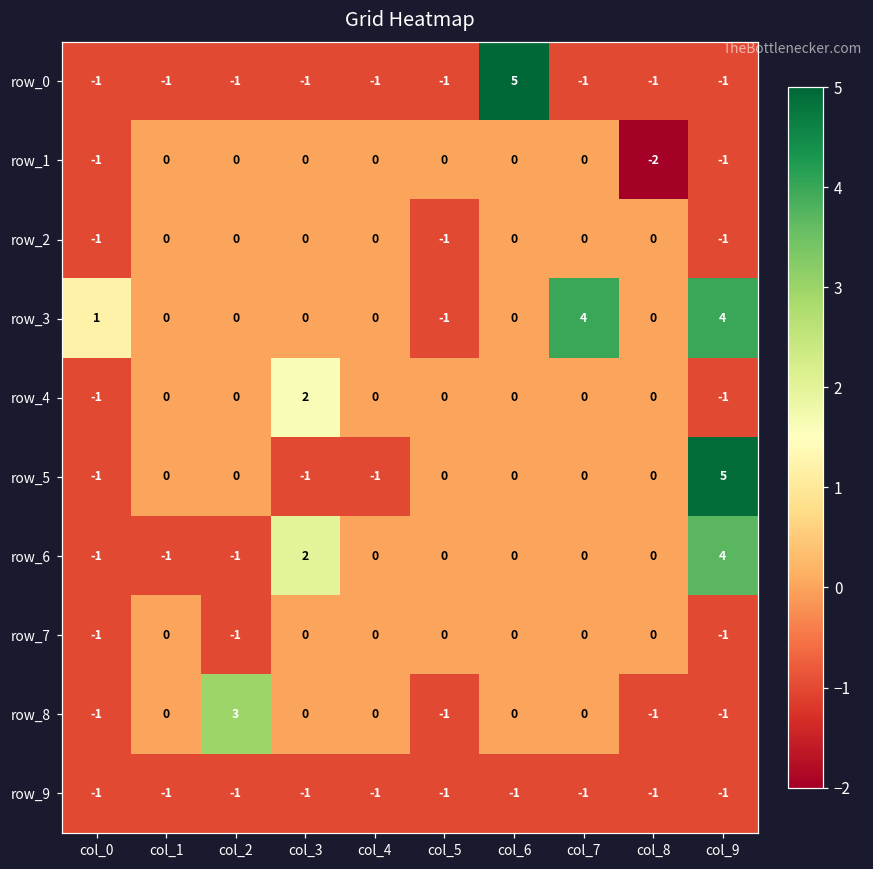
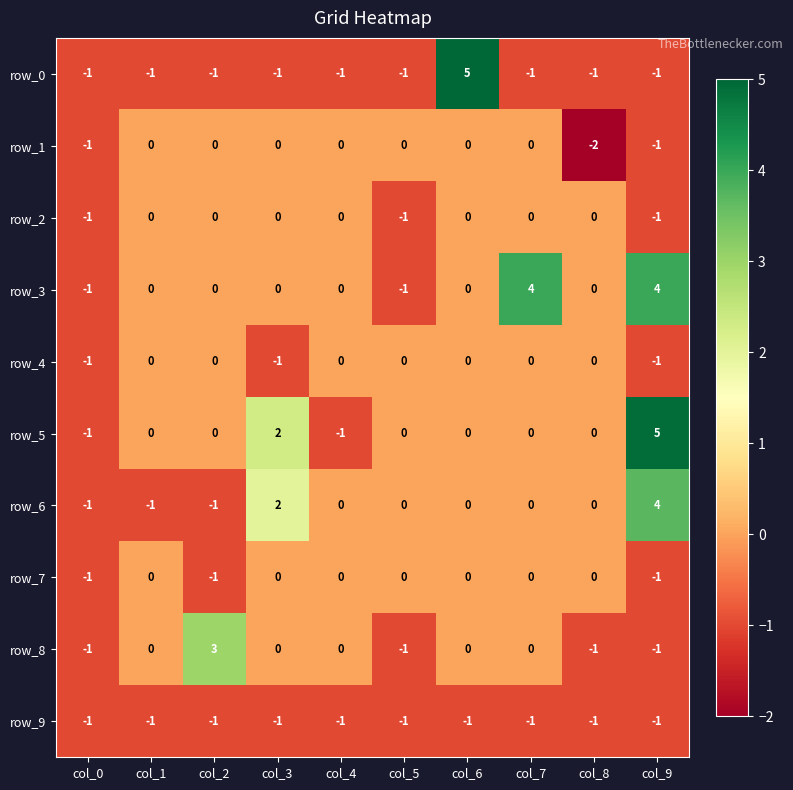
row_3, col_0: 1 -> -1
row_4, col_3: 2 -> -1
row_5, col_3: -1 -> 2
